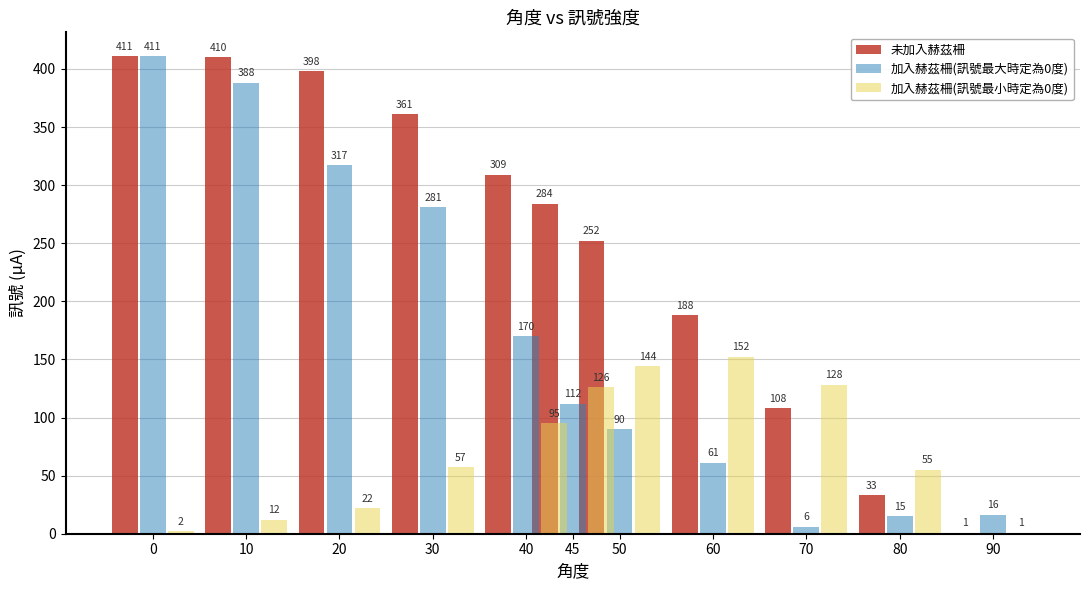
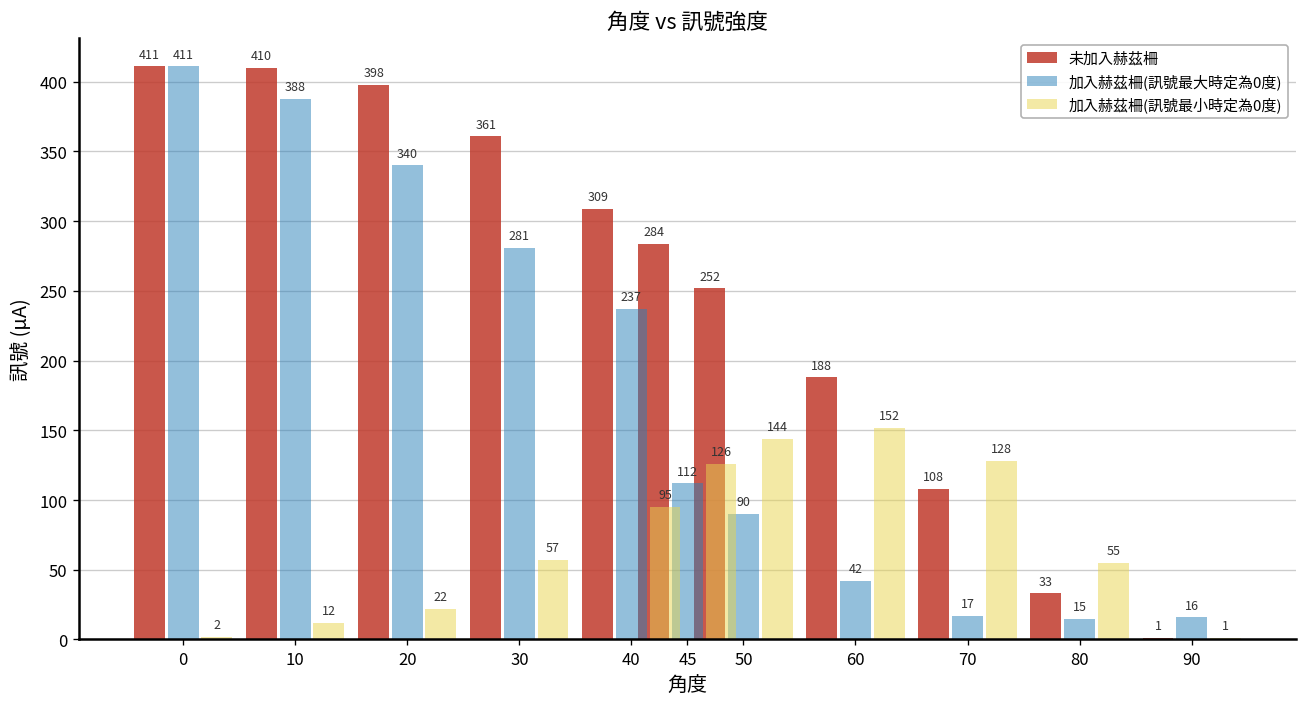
加入赫茲柵(訊號最大時定為0度), 20: 317 -> 340
加入赫茲柵(訊號最大時定為0度), 40: 170 -> 237
加入赫茲柵(訊號最大時定為0度), 60: 61 -> 42
加入赫茲柵(訊號最大時定為0度), 70: 6 -> 17
